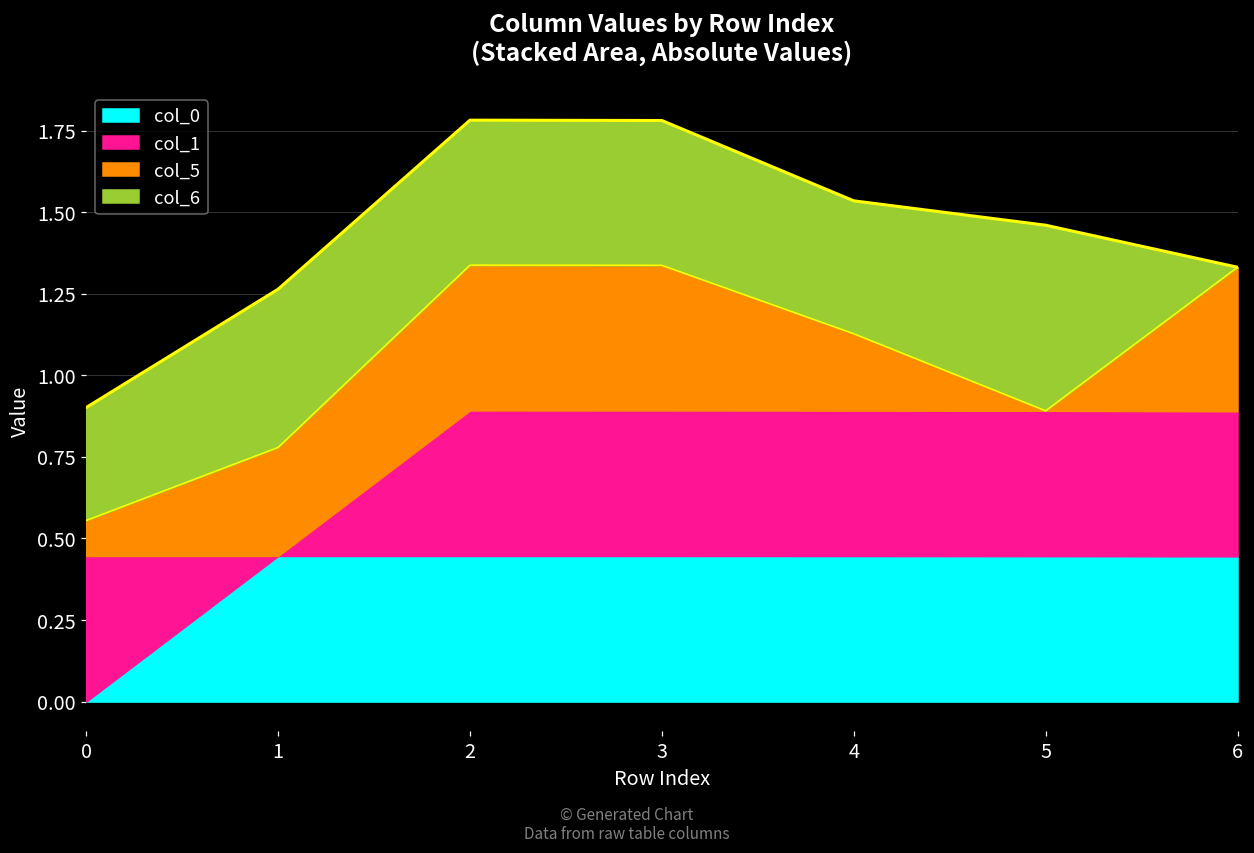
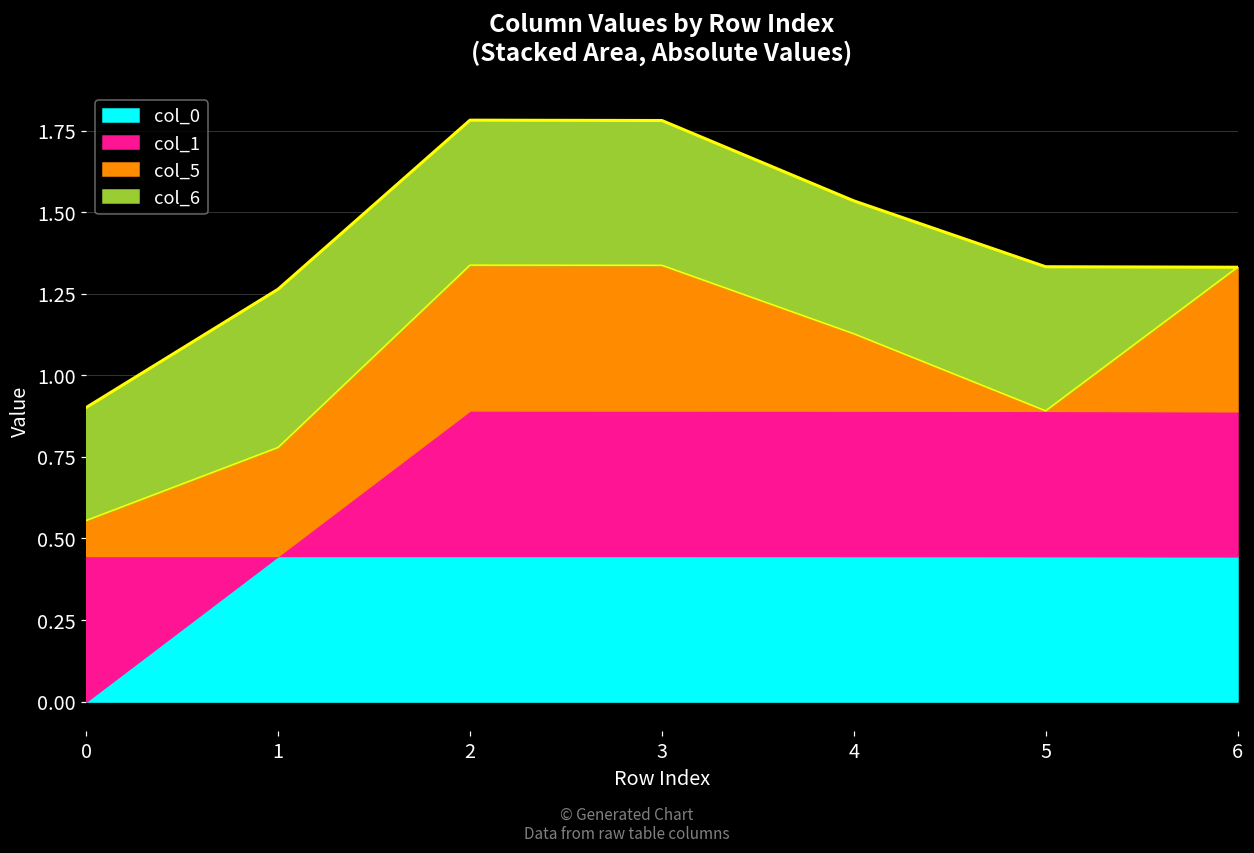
col_6, 5: 0.57 -> 0.44
